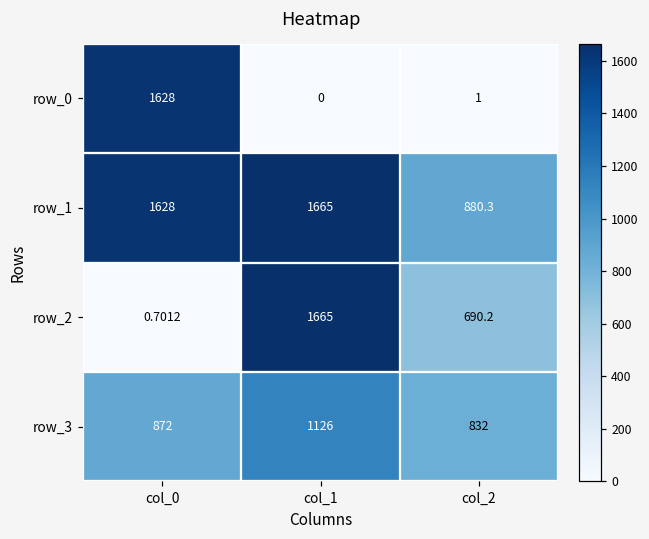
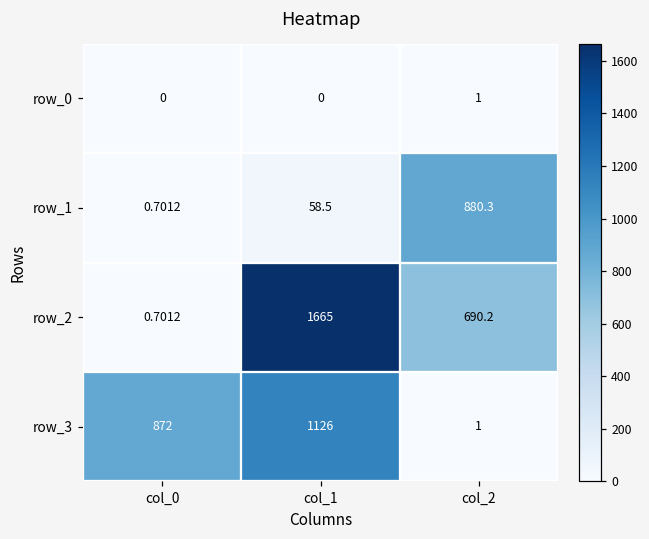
row_0, col_0: 1628 -> 0
row_1, col_0: 1628 -> 0.7012
row_1, col_1: 1665 -> 58.5
row_3, col_2: 832 -> 1
